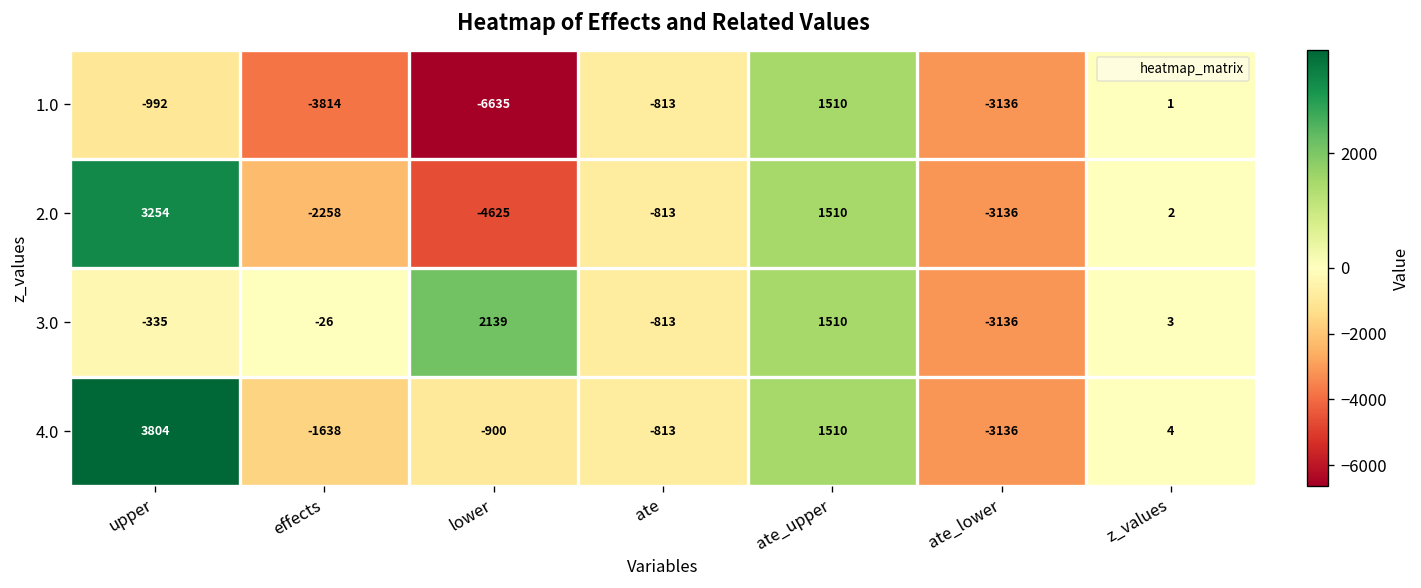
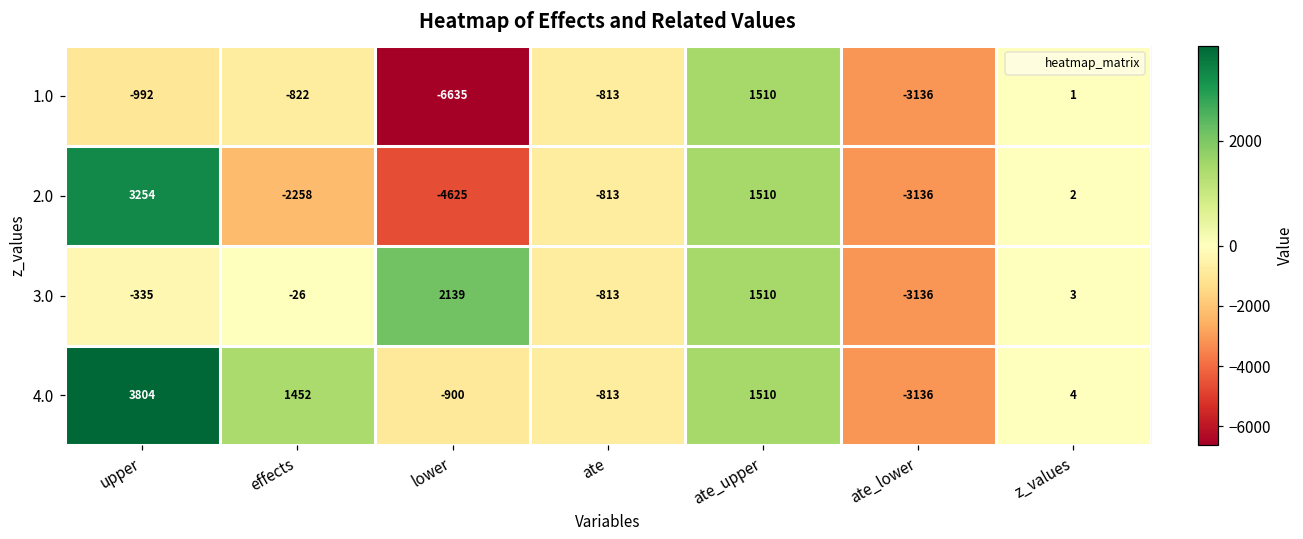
1.0, effects: -3814 -> -822
4.0, effects: -1638 -> 1452
